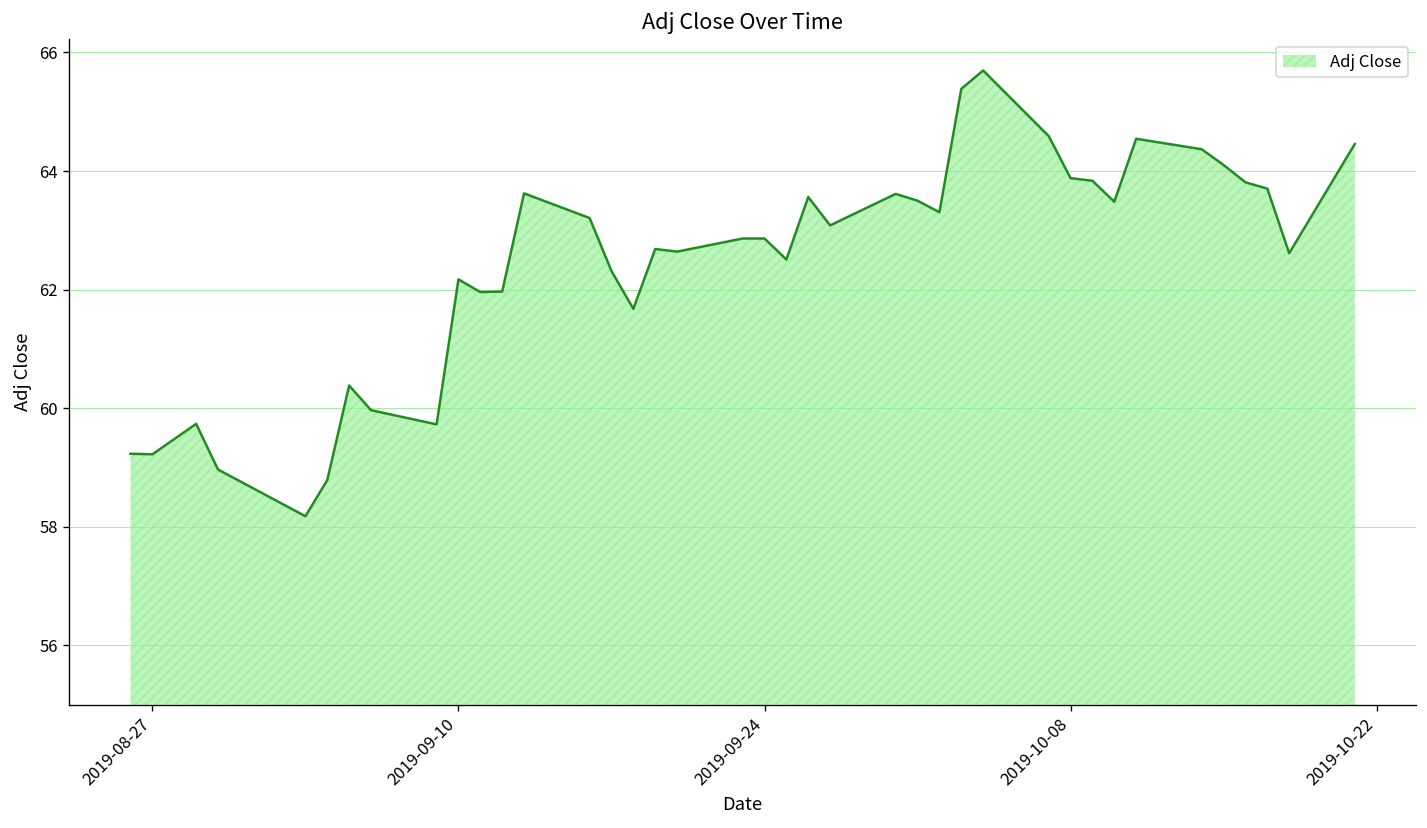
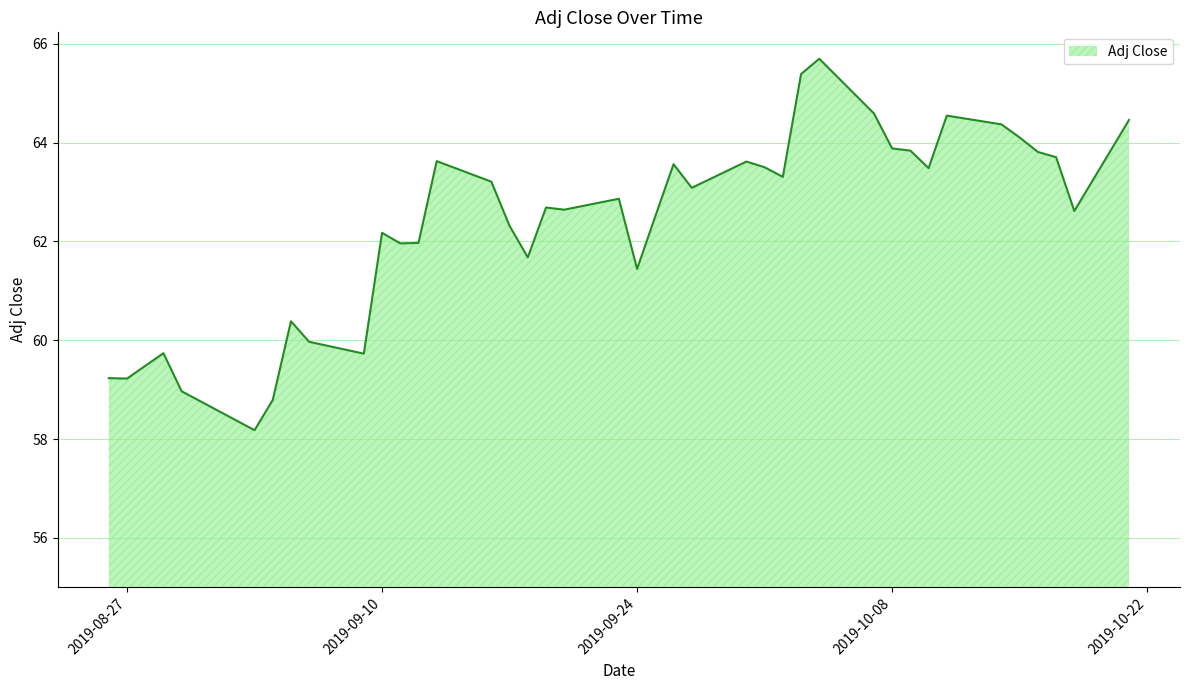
2019-09-24: 62.9 -> 61.4
